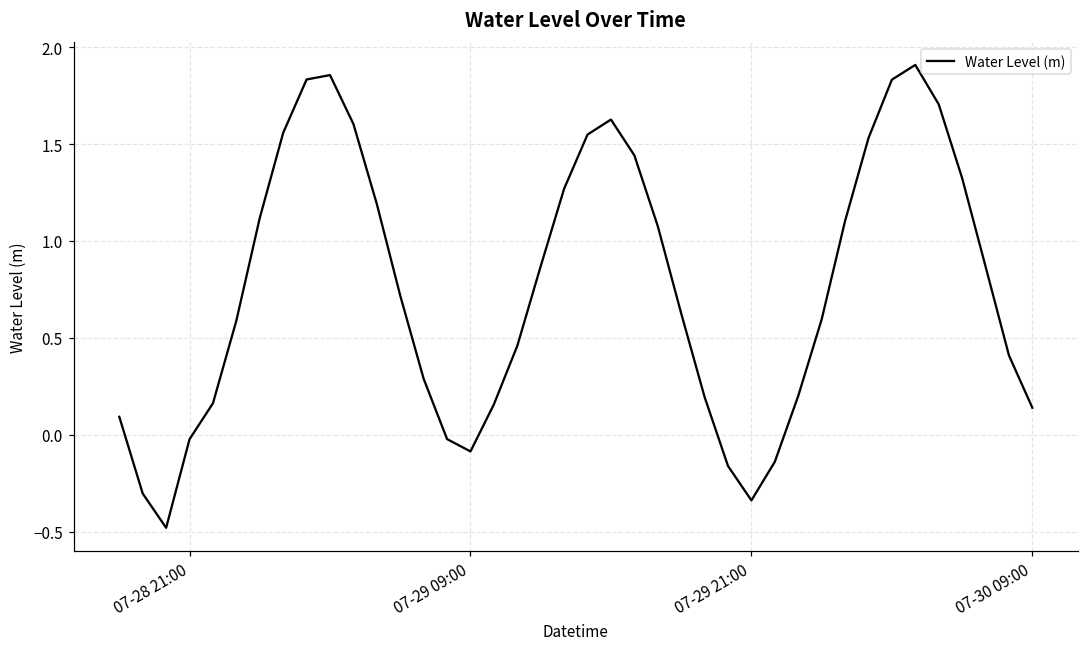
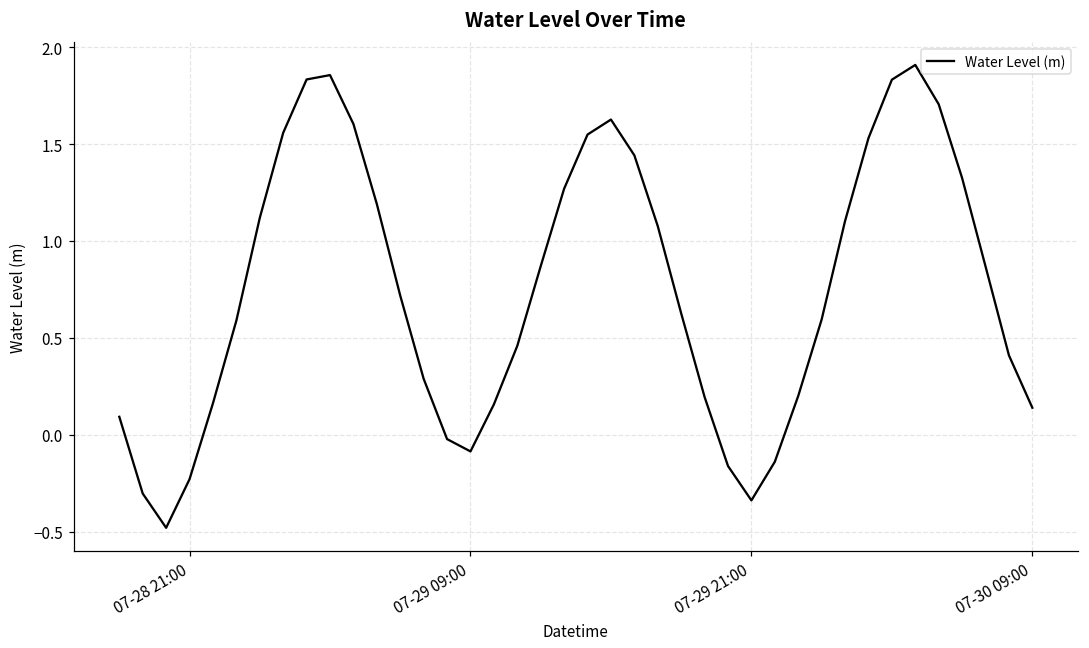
07-28 21:00: -0.02 -> -0.23
